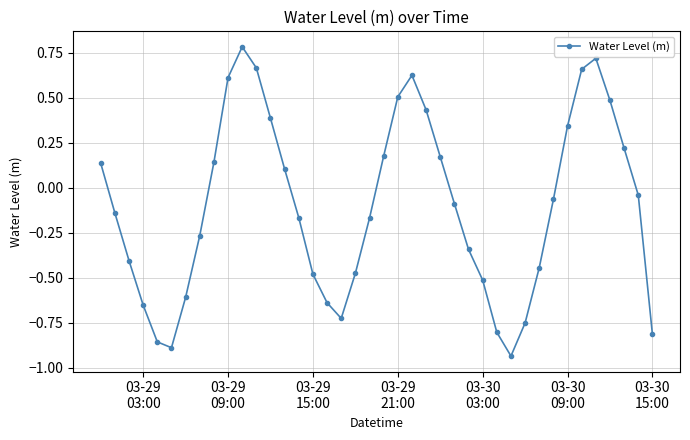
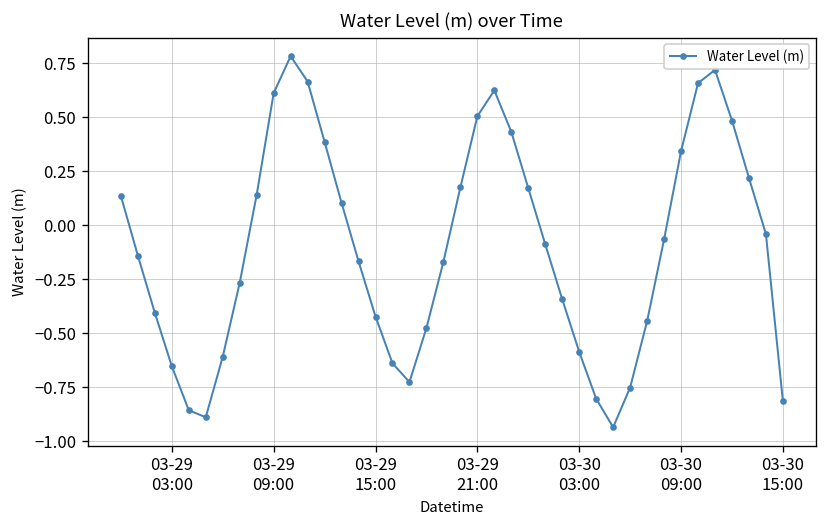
03-29 15:00: -0.48 -> -0.42
03-30 03:00: -0.51 -> -0.59
